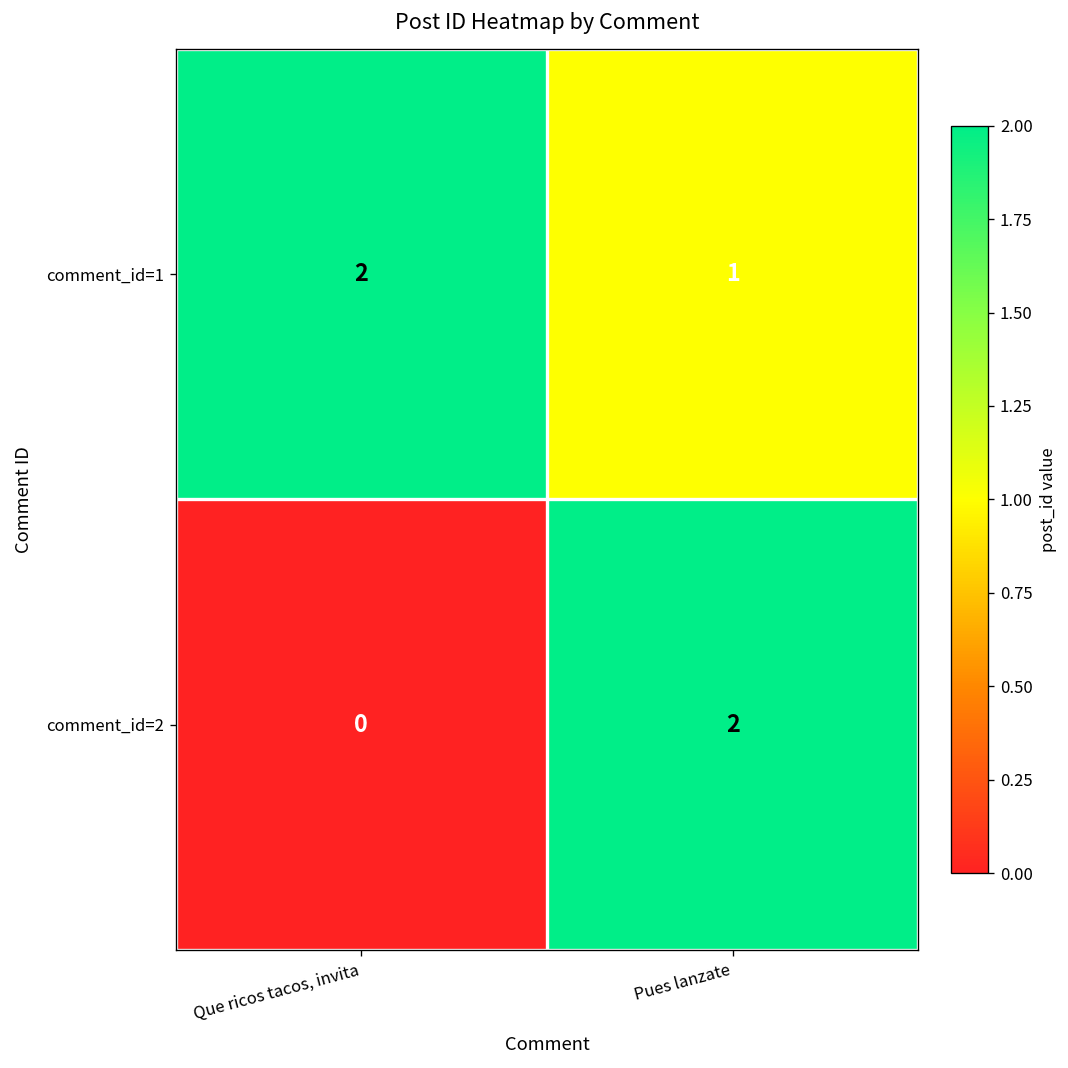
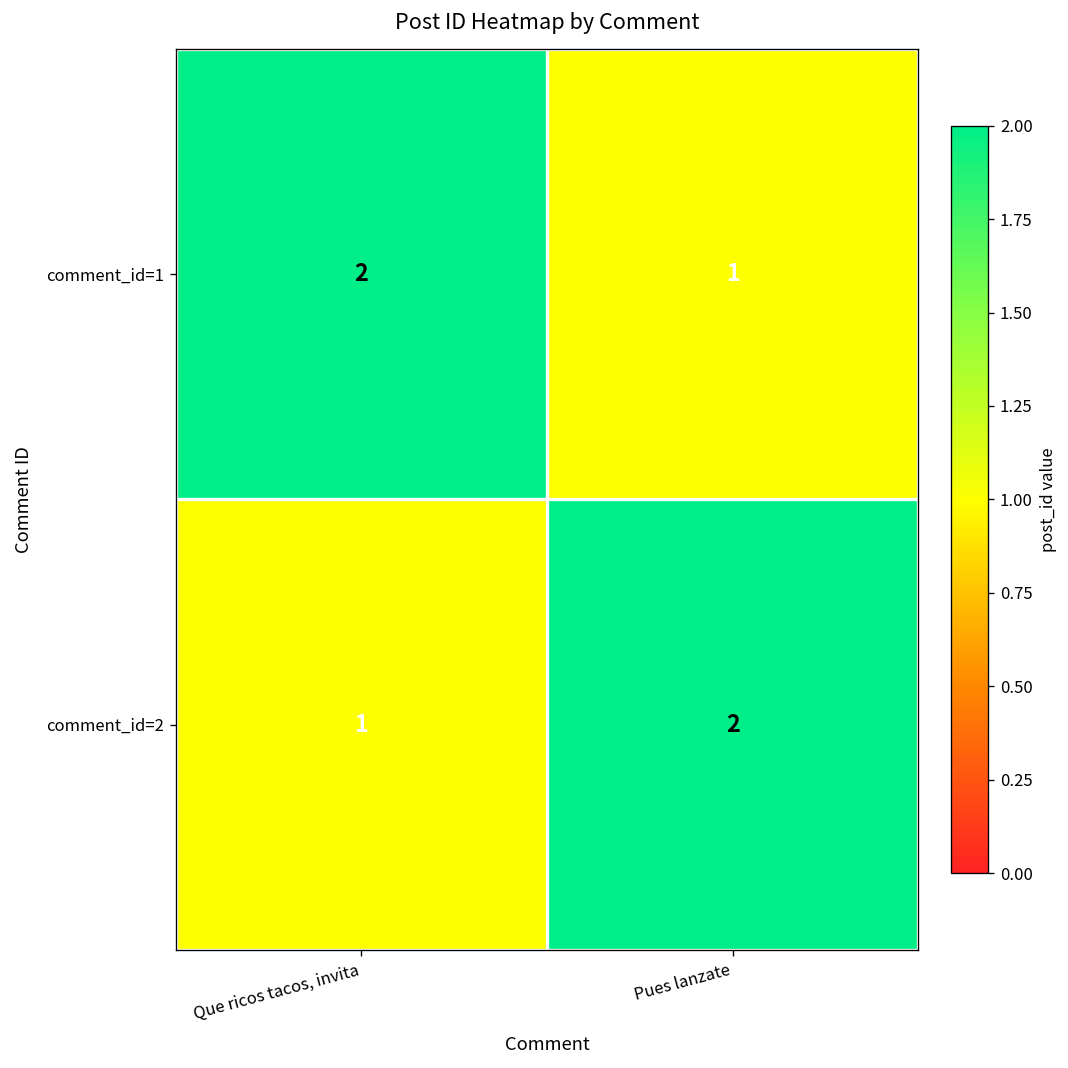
comment_id=2, Que ricos tacos, invita: 0 -> 1
